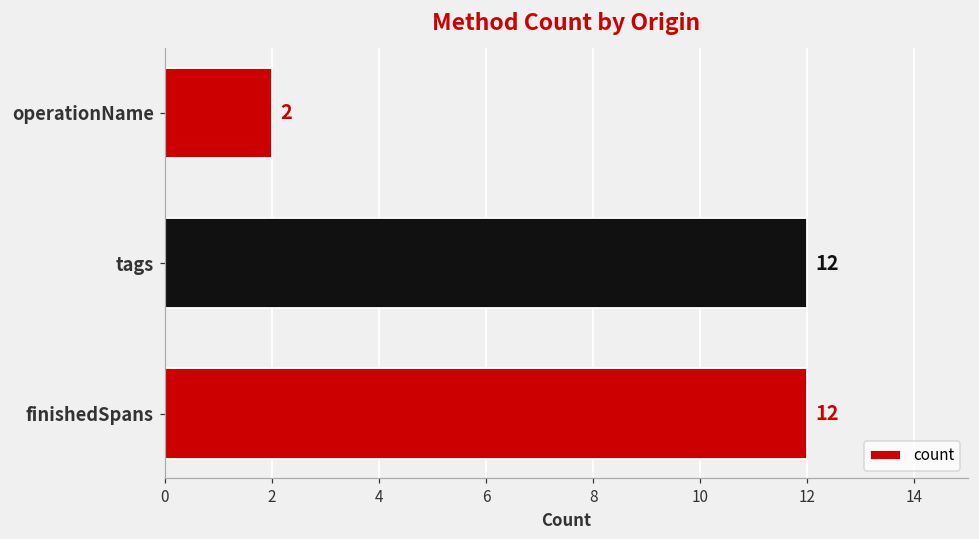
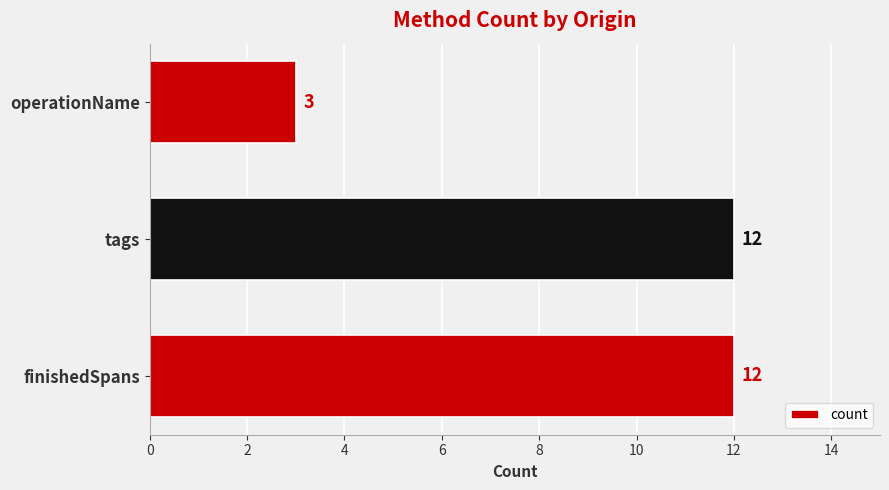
operationName: 2 -> 3
